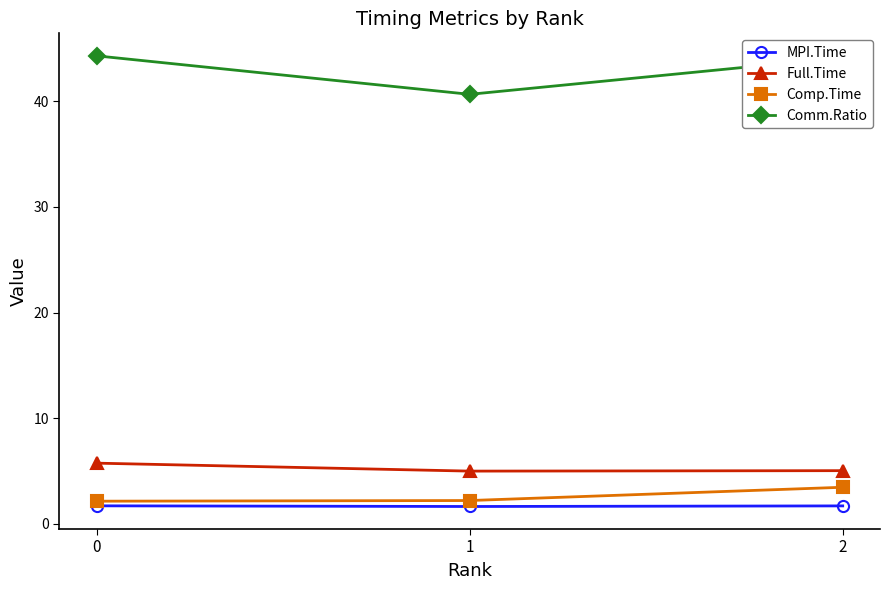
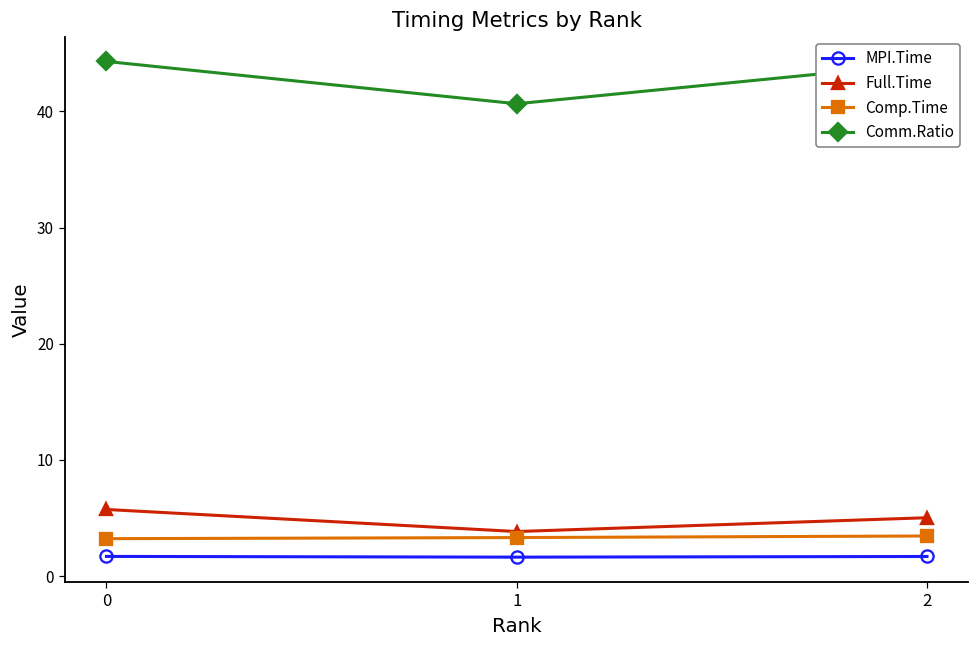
Comp.Time, 0: 2.1 -> 3.2
Full.Time, 1: 5.0 -> 3.8
Comp.Time, 1: 2.2 -> 3.3
